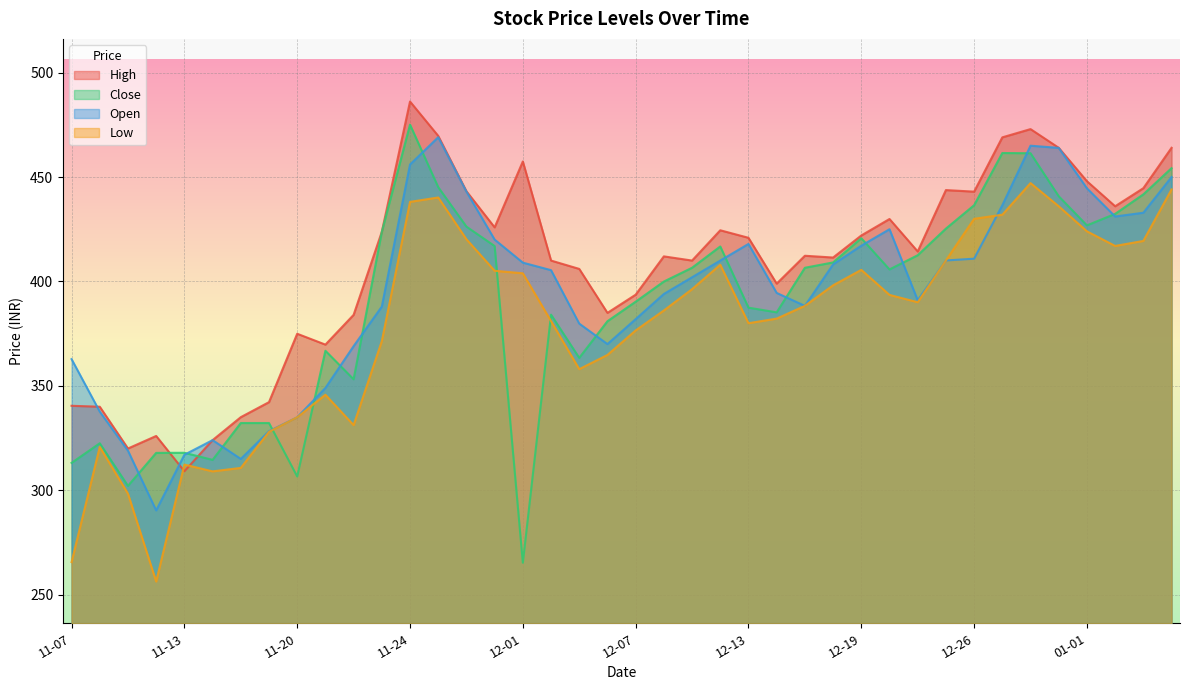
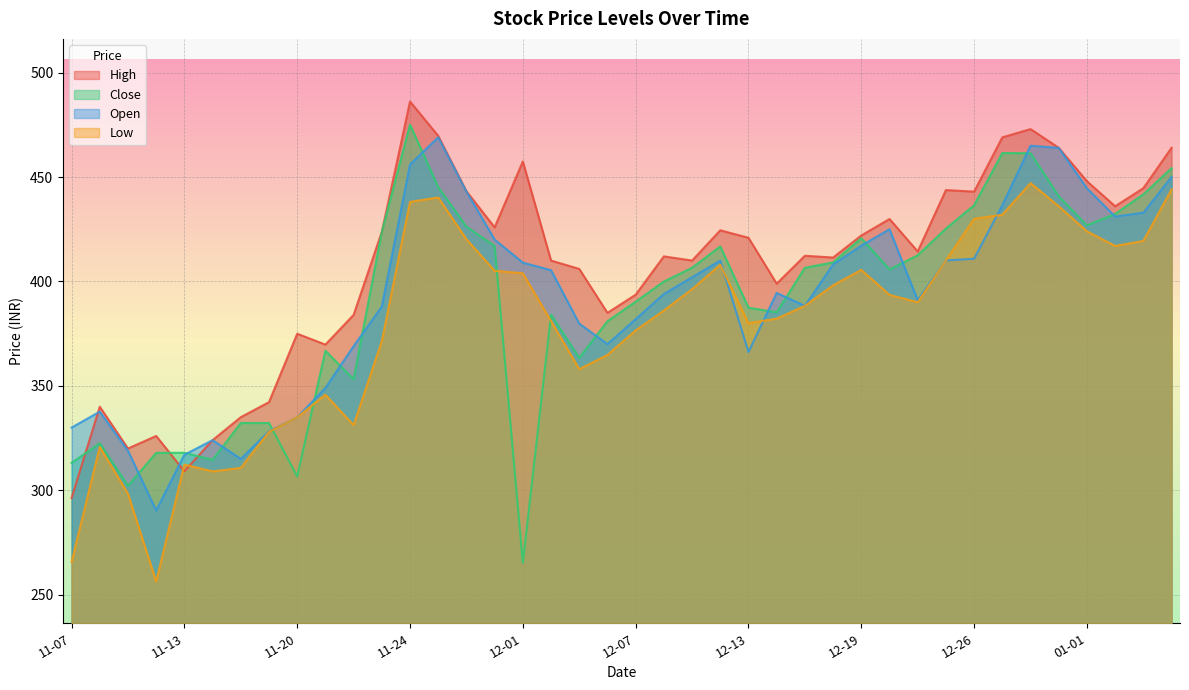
High, 11-07: 340 -> 296
Open, 11-07: 363 -> 330
Open, 12-13: 418 -> 366
